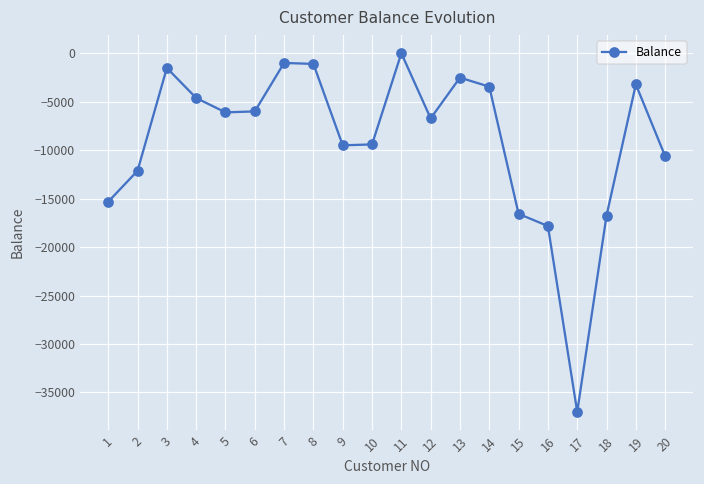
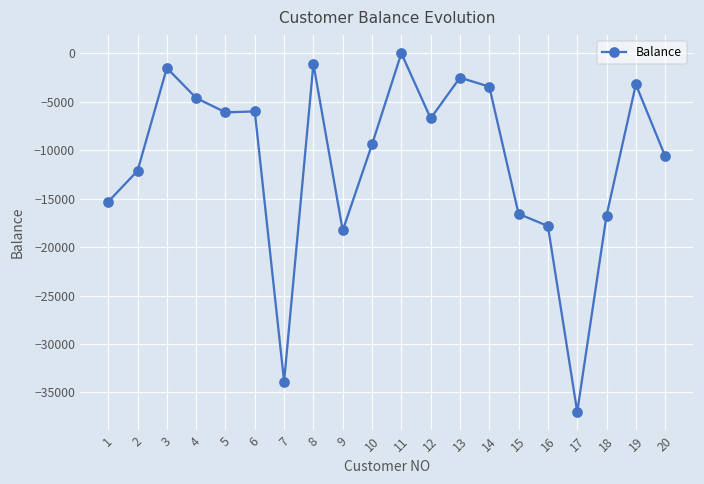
7: -1000 -> -34000
9: -10000 -> -18000
